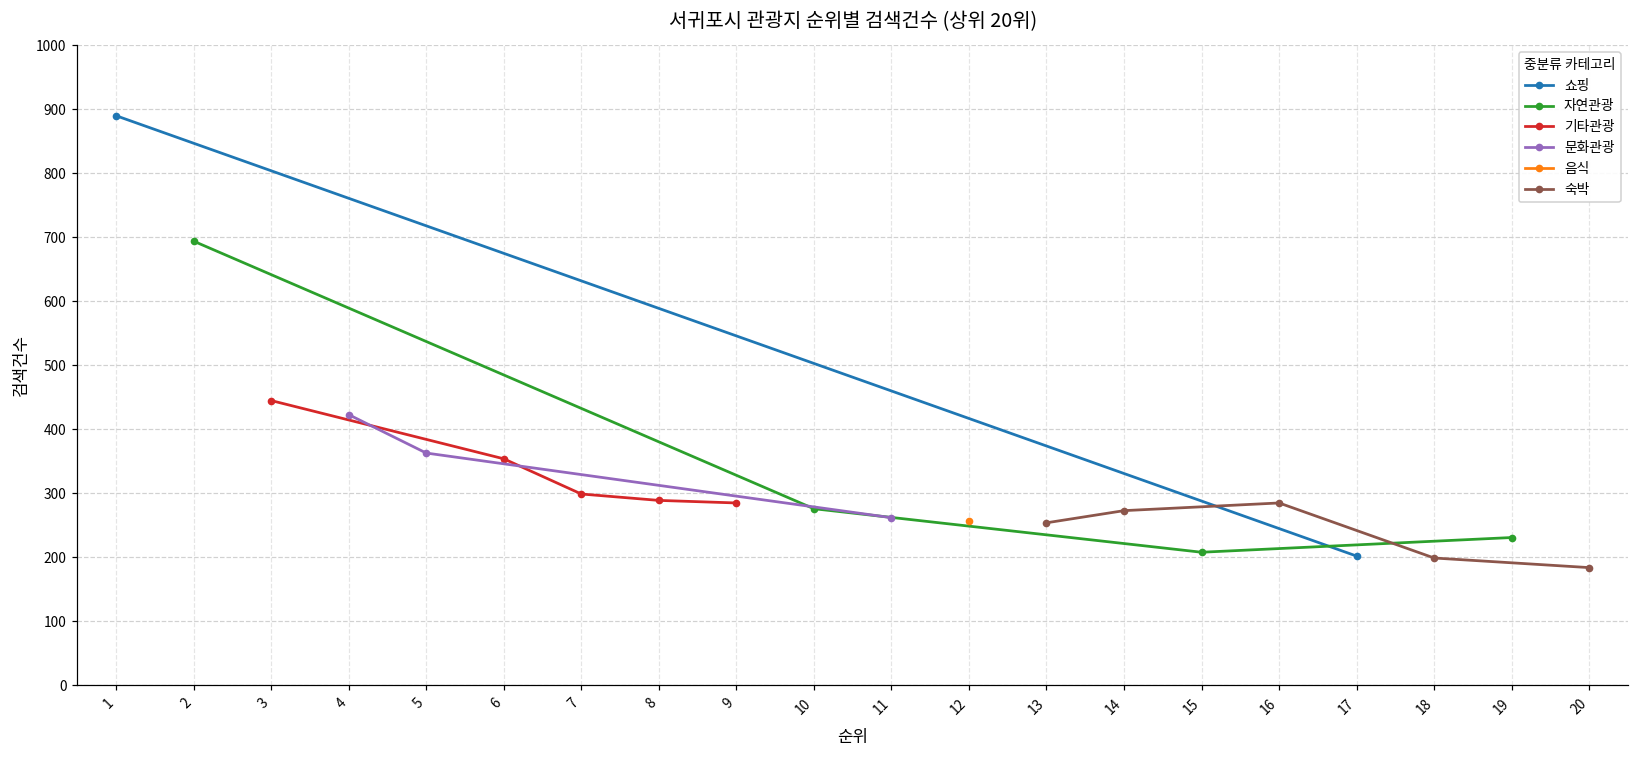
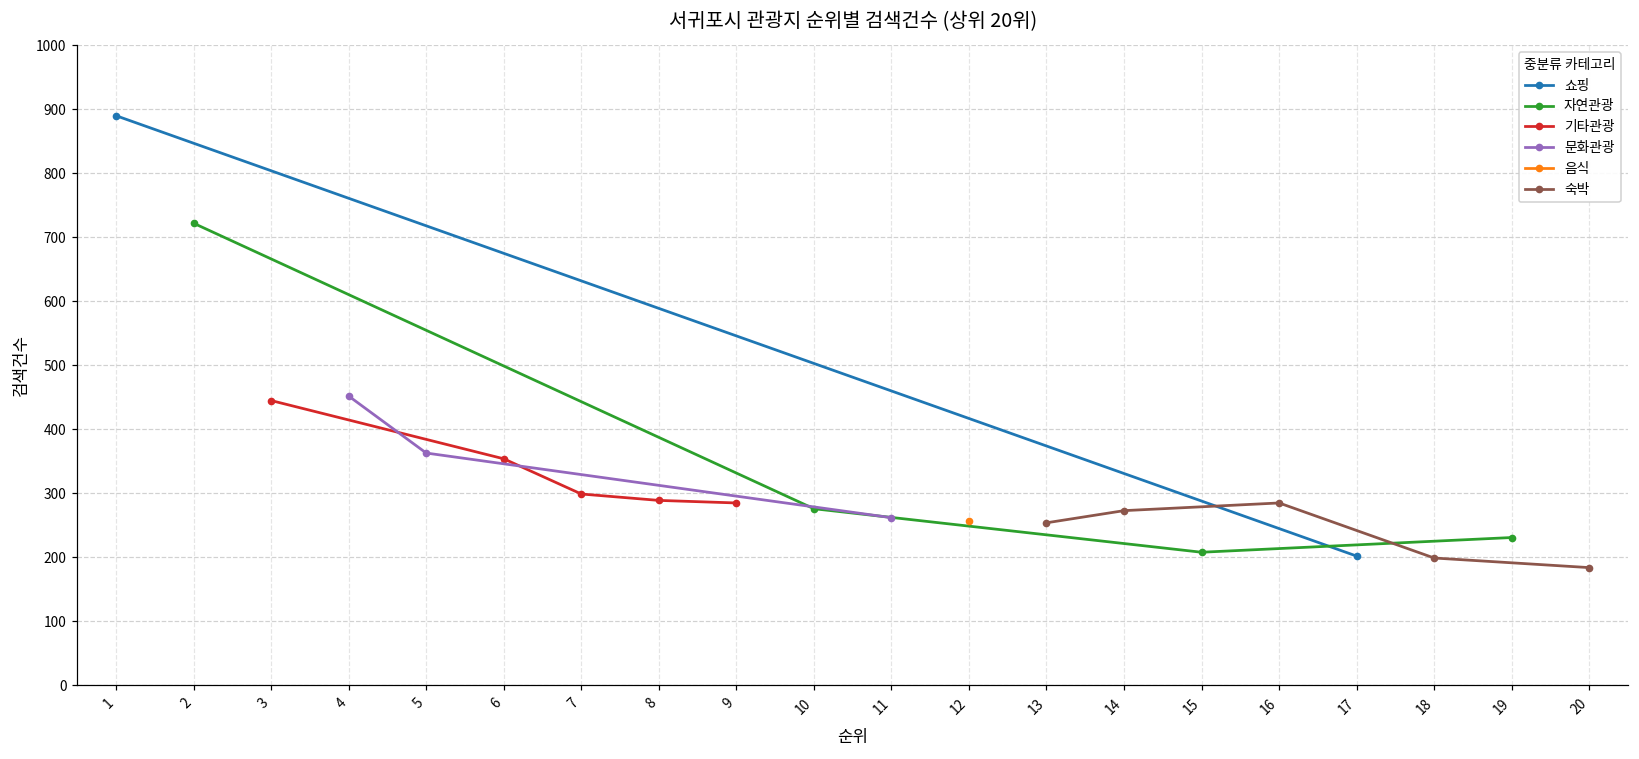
자연관광, 2: 690 -> 720
문화관광, 4: 420 -> 450
